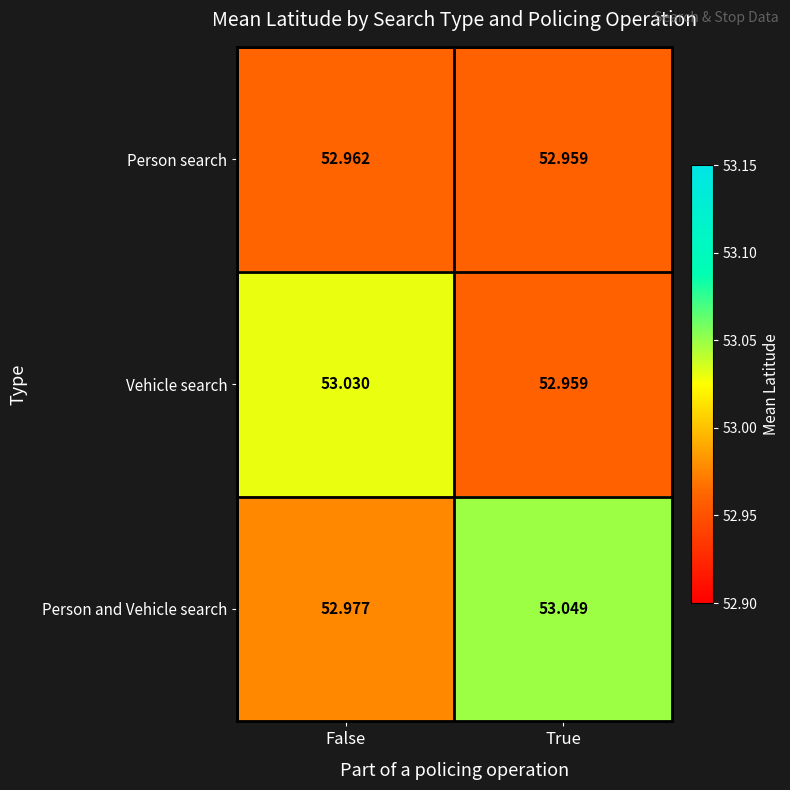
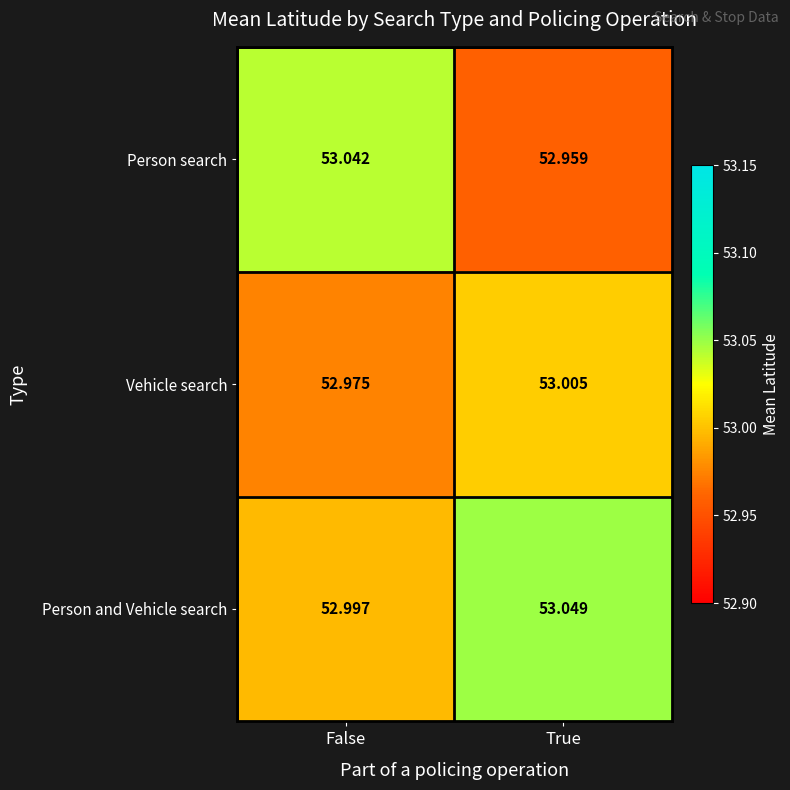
Person search, False: 52.962 -> 53.042
Vehicle search, False: 53.030 -> 52.975
Vehicle search, True: 52.959 -> 53.005
Person and Vehicle search, False: 52.977 -> 52.997
